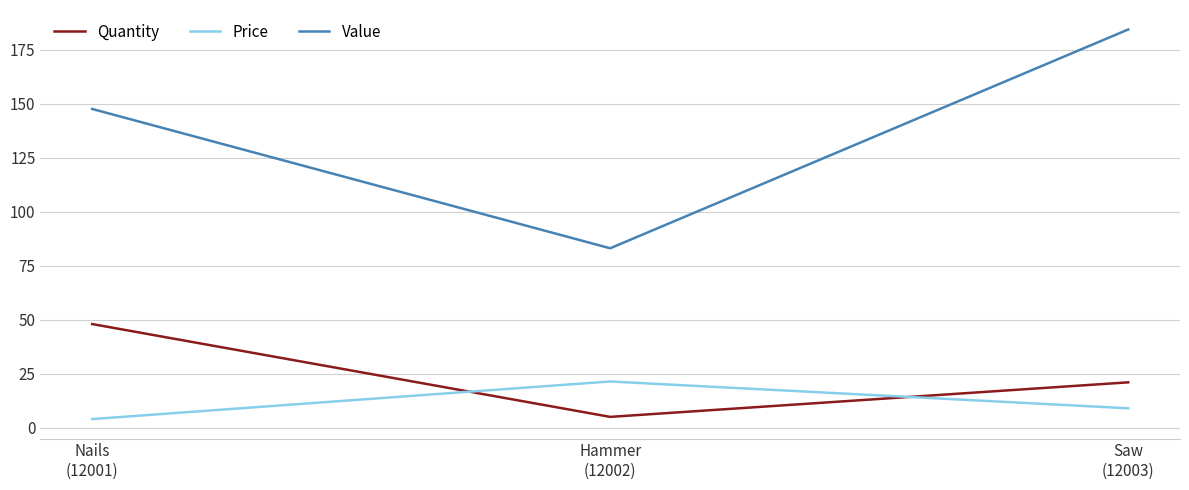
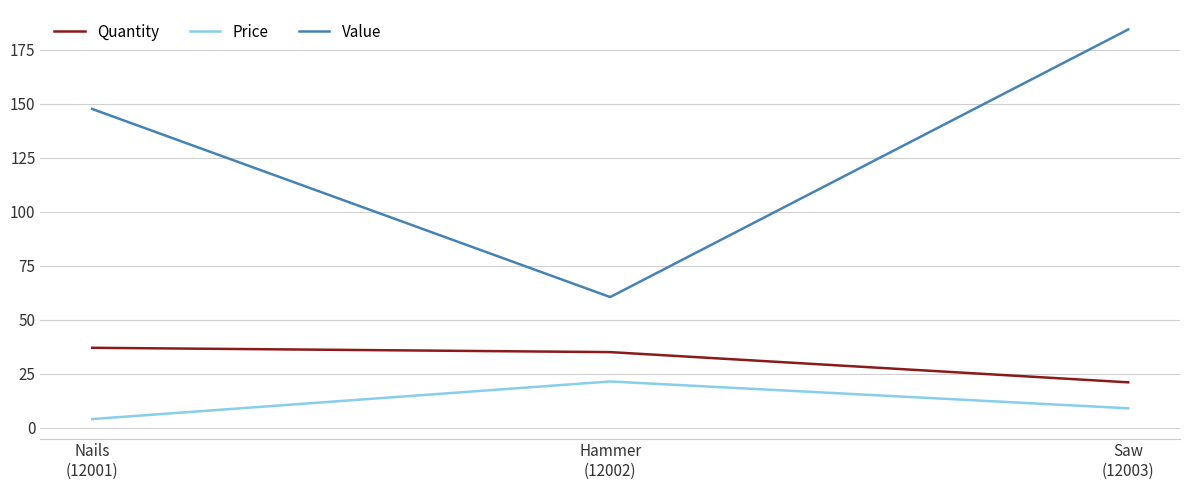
Quantity, Nails (12001): 48 -> 37
Quantity, Hammer (12002): 5 -> 35
Value, Hammer (12002): 83 -> 61
